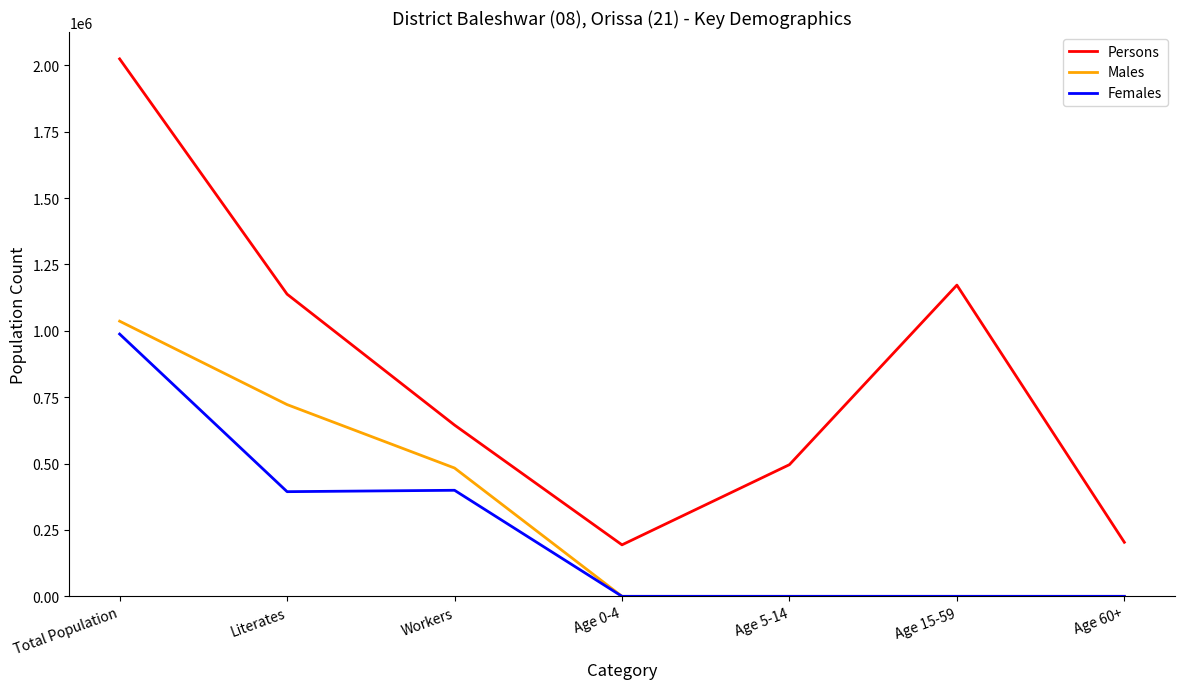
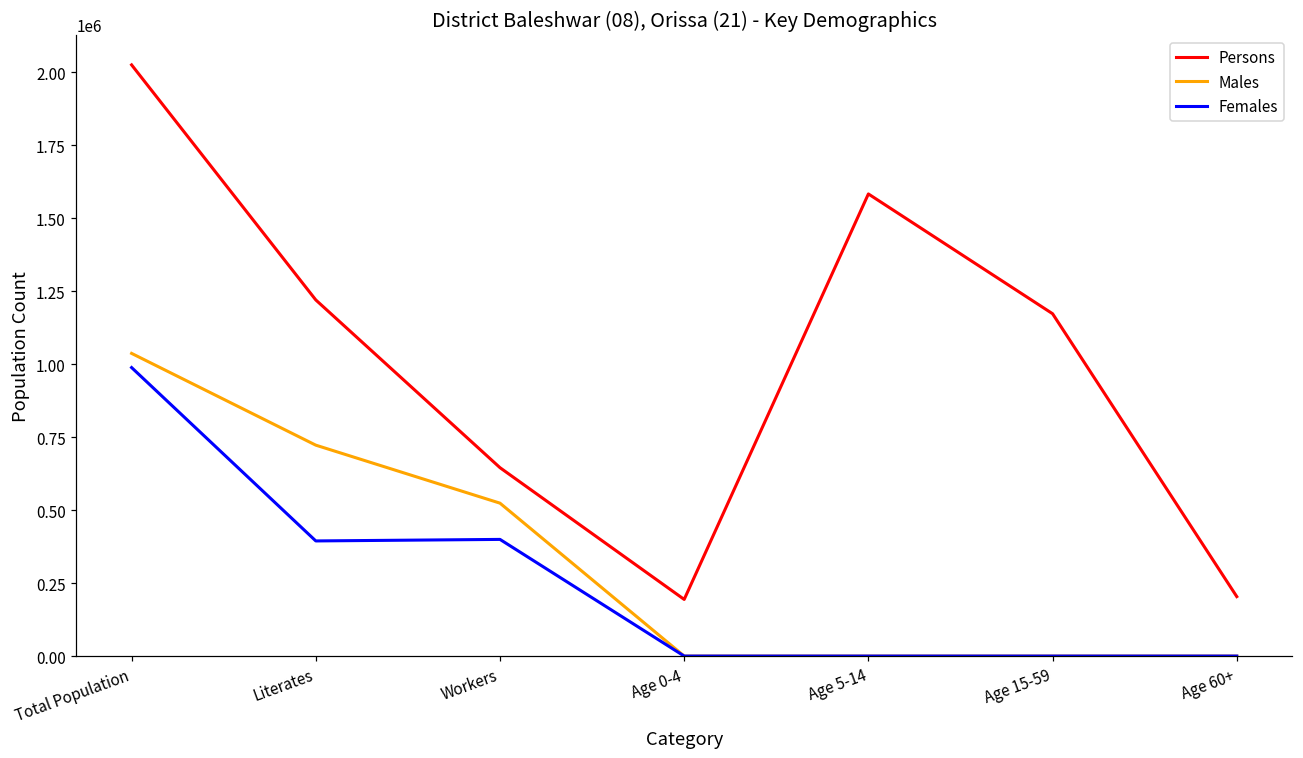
Persons, Literates: 1140000 -> 1220000
Males, Workers: 480000 -> 520000
Persons, Age 5-14: 500000 -> 1580000
